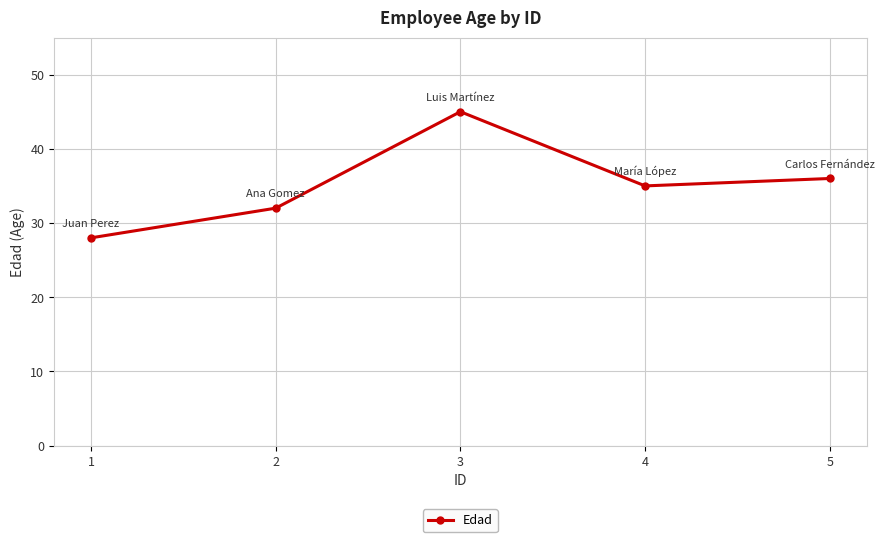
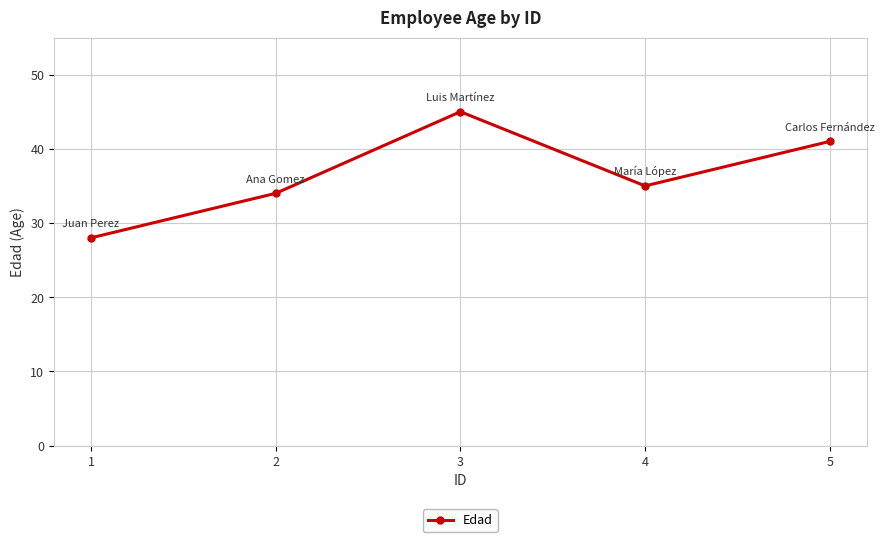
2: 32 -> 34
5: 36 -> 41
